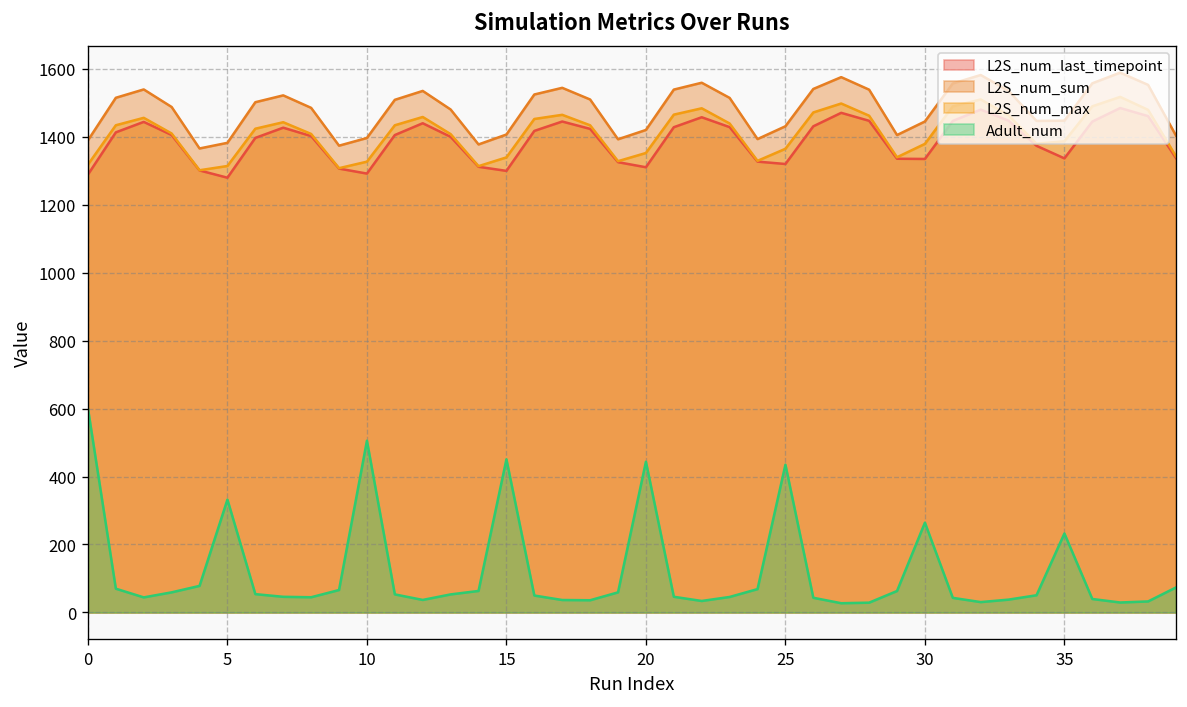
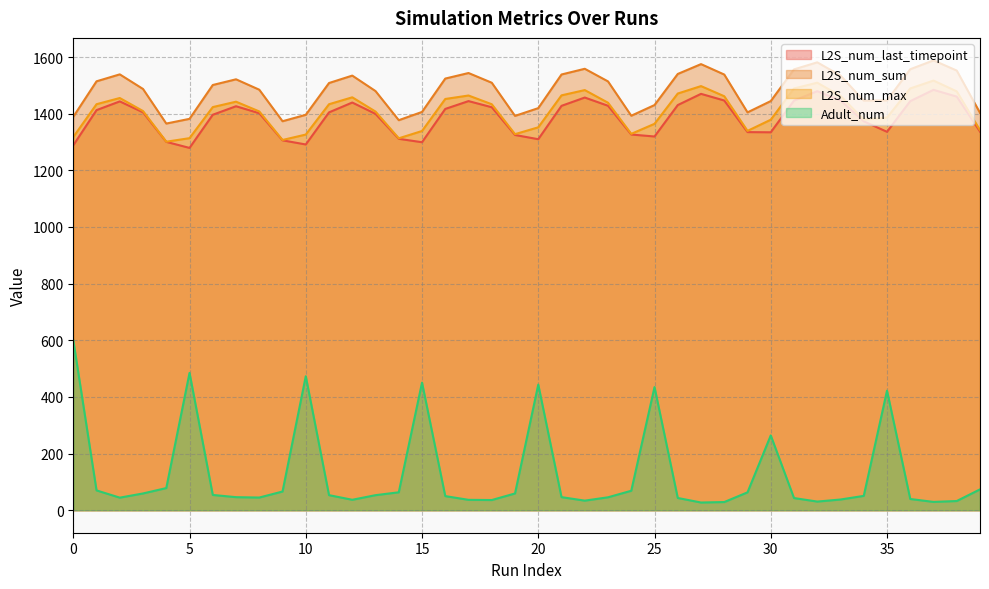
Adult_num, 5: 330 -> 480
Adult_num, 10: 510 -> 470
Adult_num, 35: 230 -> 420
